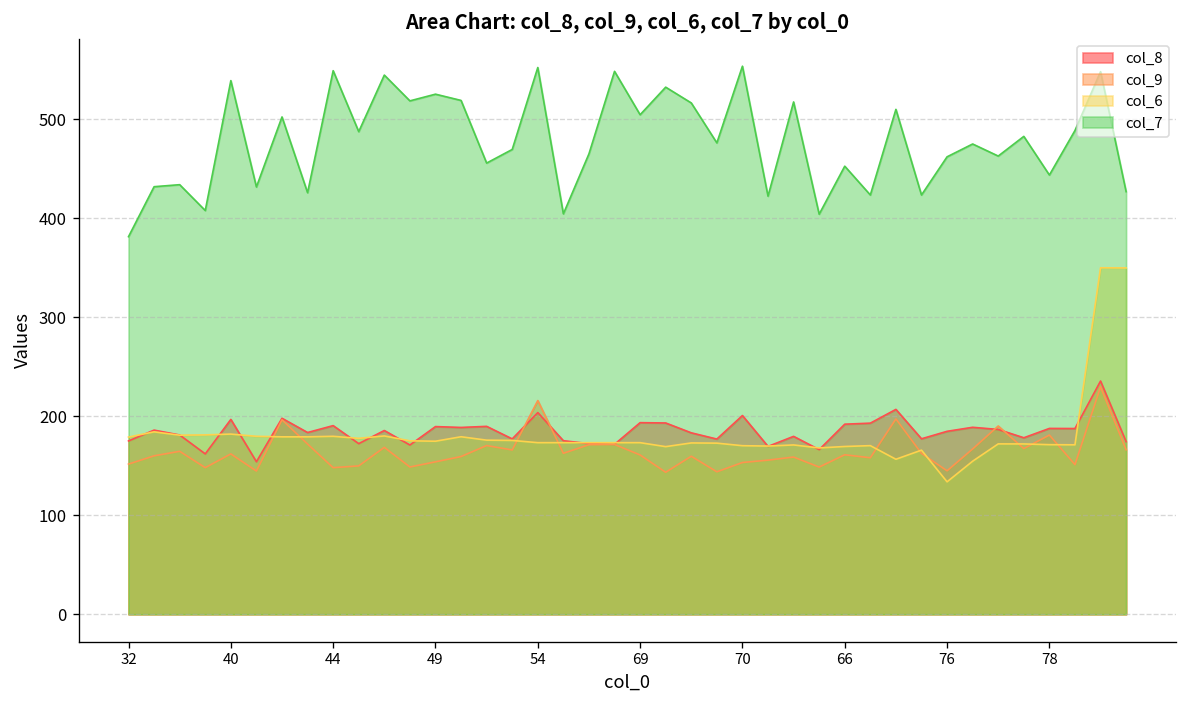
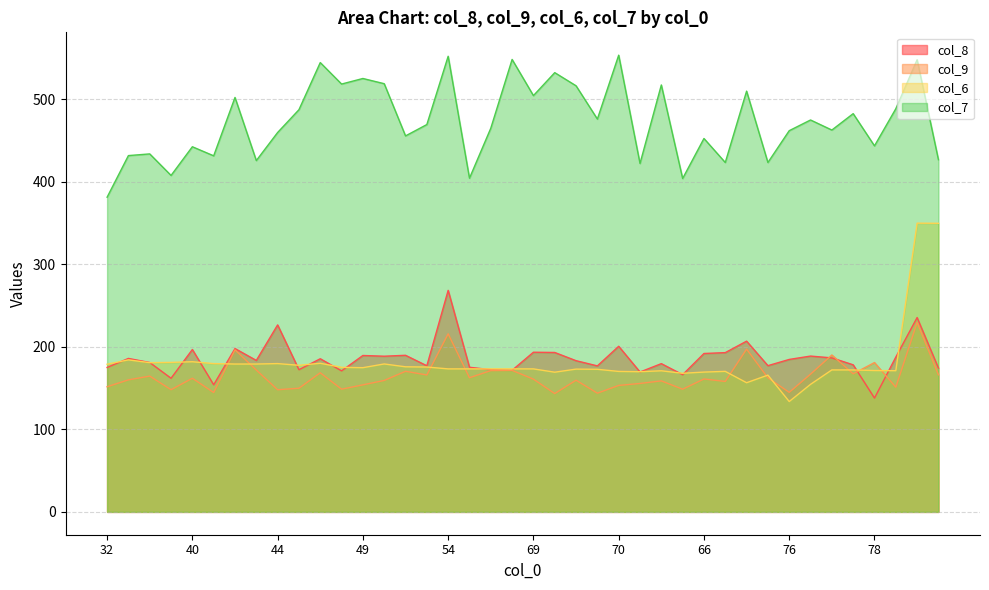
col_7, 40: 540 -> 440
col_8, 44: 190 -> 230
col_7, 44: 550 -> 460
col_8, 54: 200 -> 270
col_8, 78: 190 -> 140
